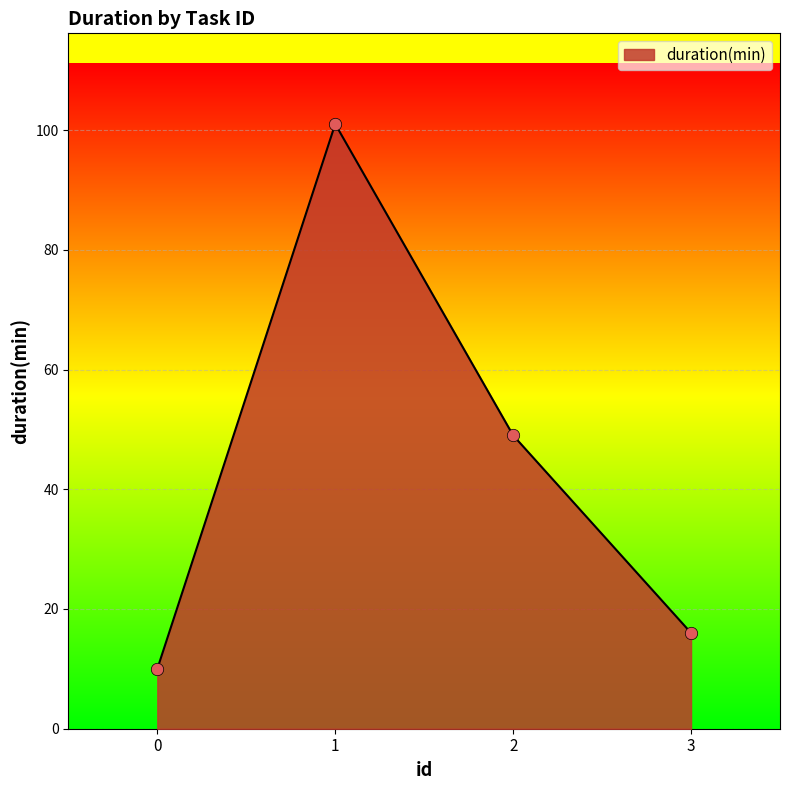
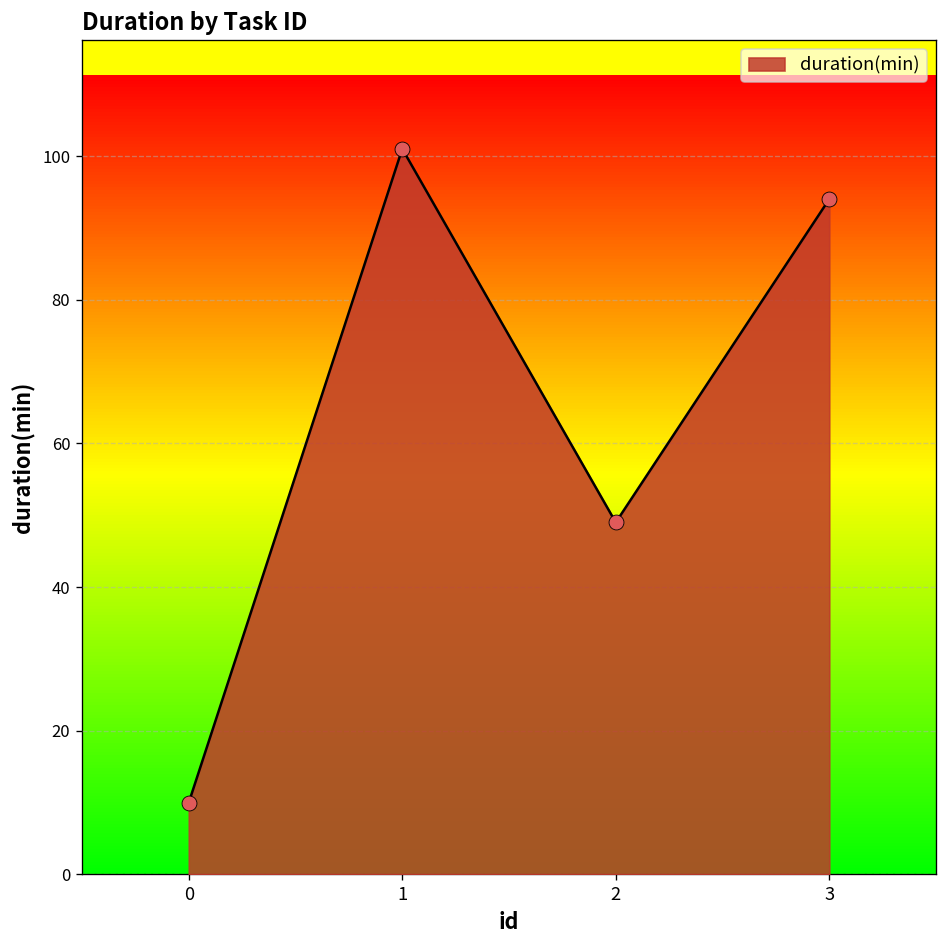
3: 16 -> 94
